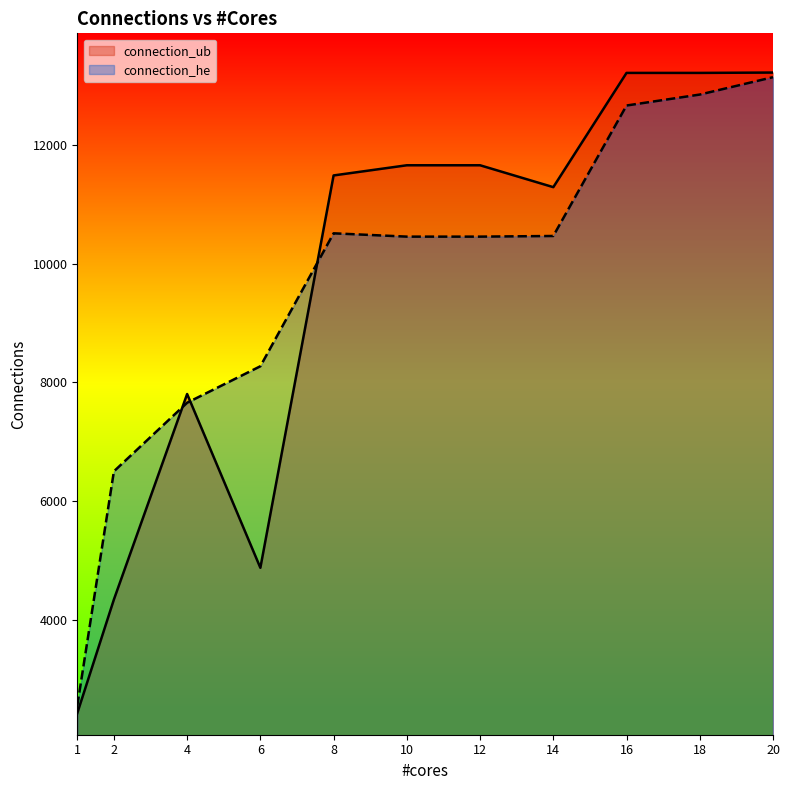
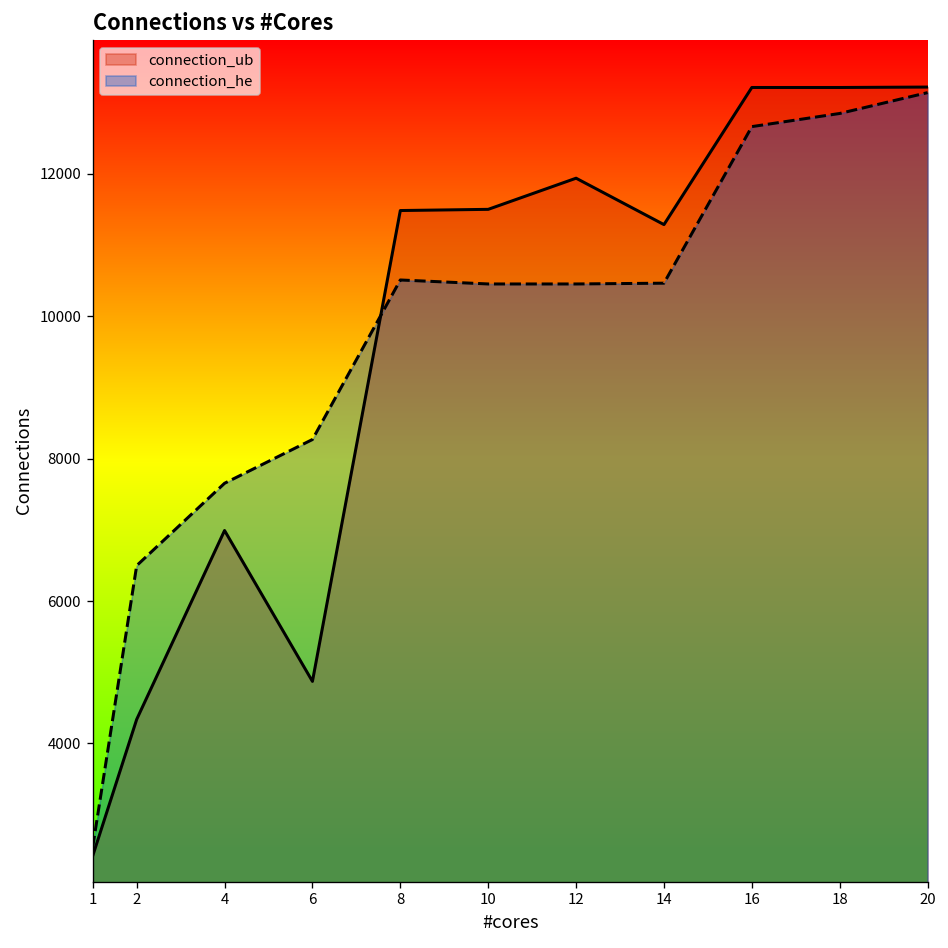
connection_ub, 4: 7800 -> 7000
connection_ub, 10: 11700 -> 11500
connection_ub, 12: 11700 -> 11900
